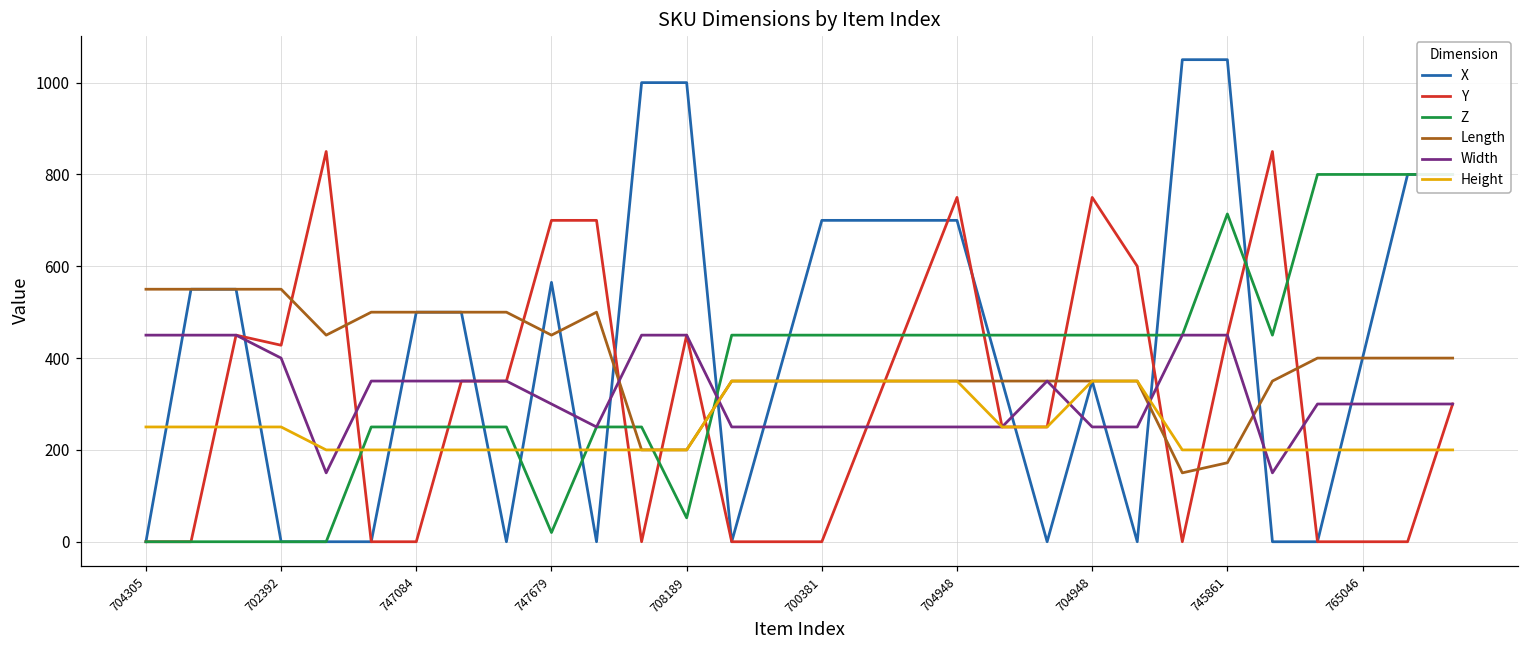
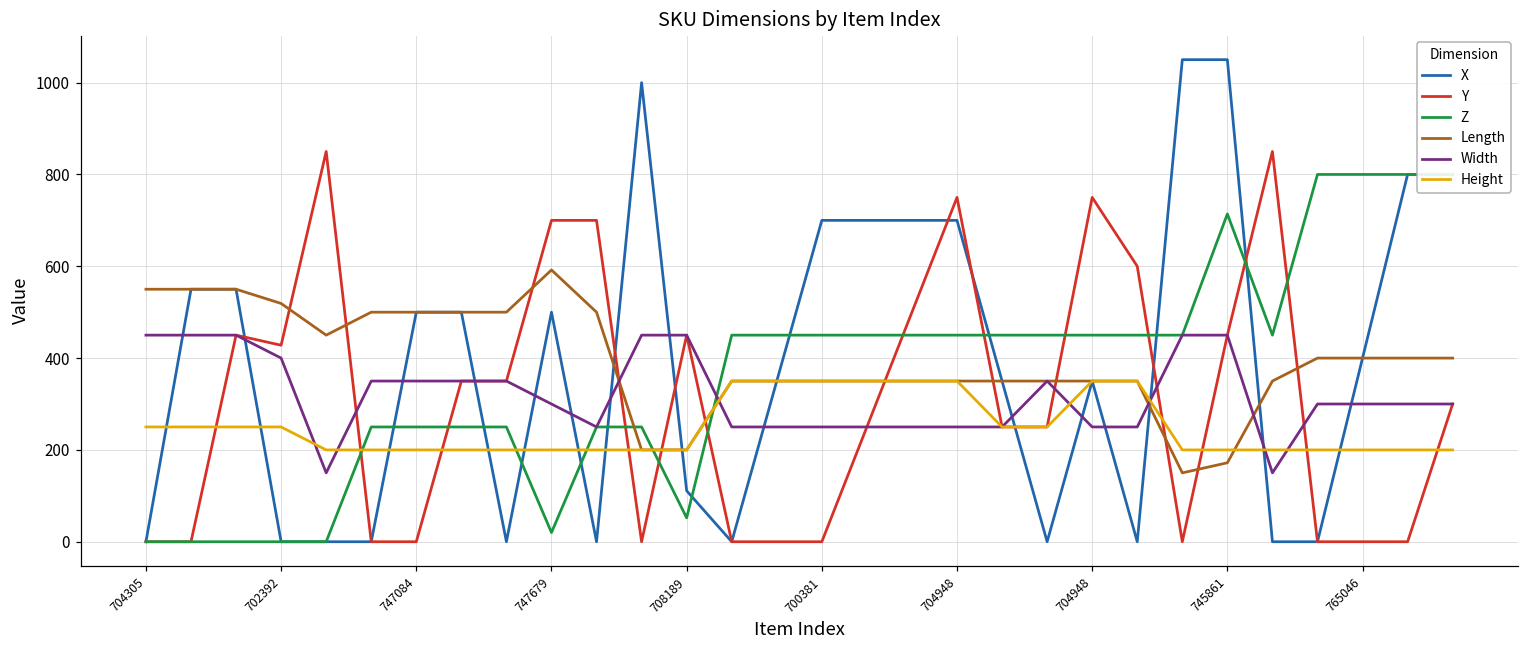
Length, 702392: 550 -> 520
X, 747679: 570 -> 500
Length, 747679: 450 -> 590
X, 708189: 1000 -> 110
